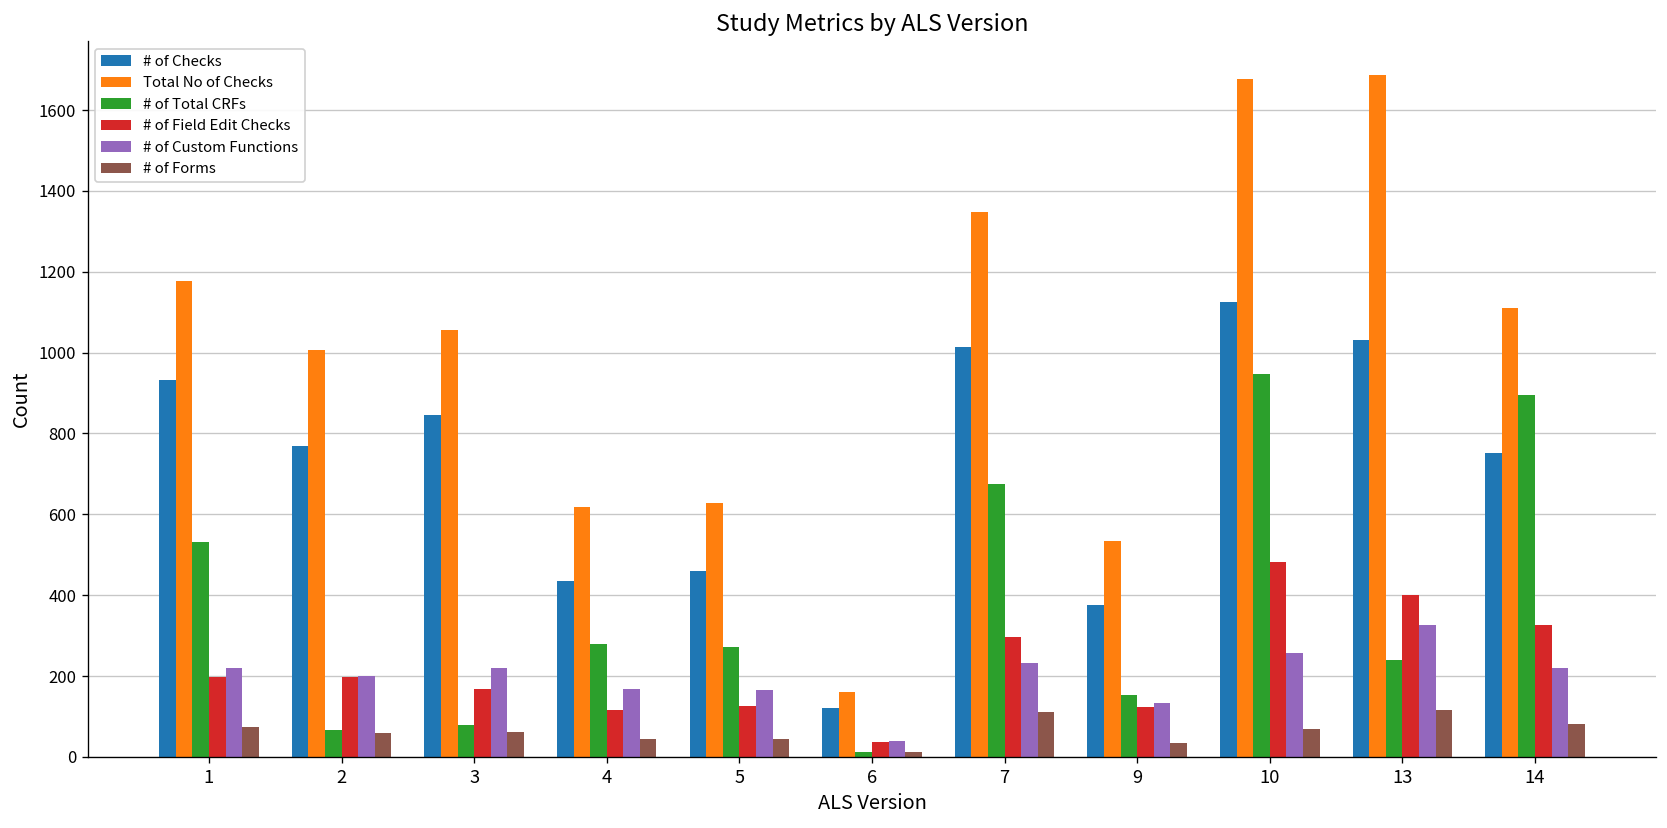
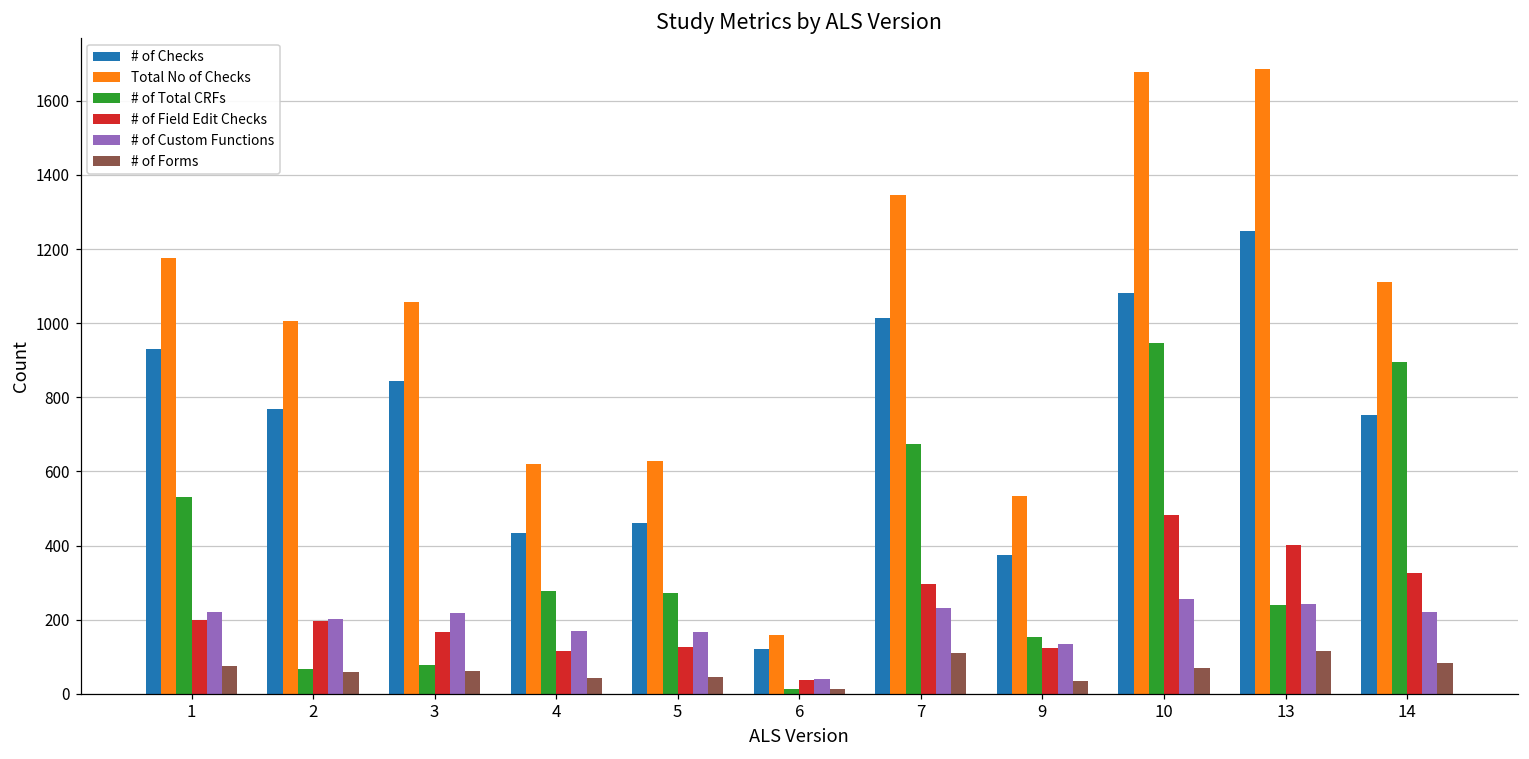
# of Checks, 10: 1130 -> 1080
# of Checks, 13: 1030 -> 1250
# of Custom Functions, 13: 330 -> 240
